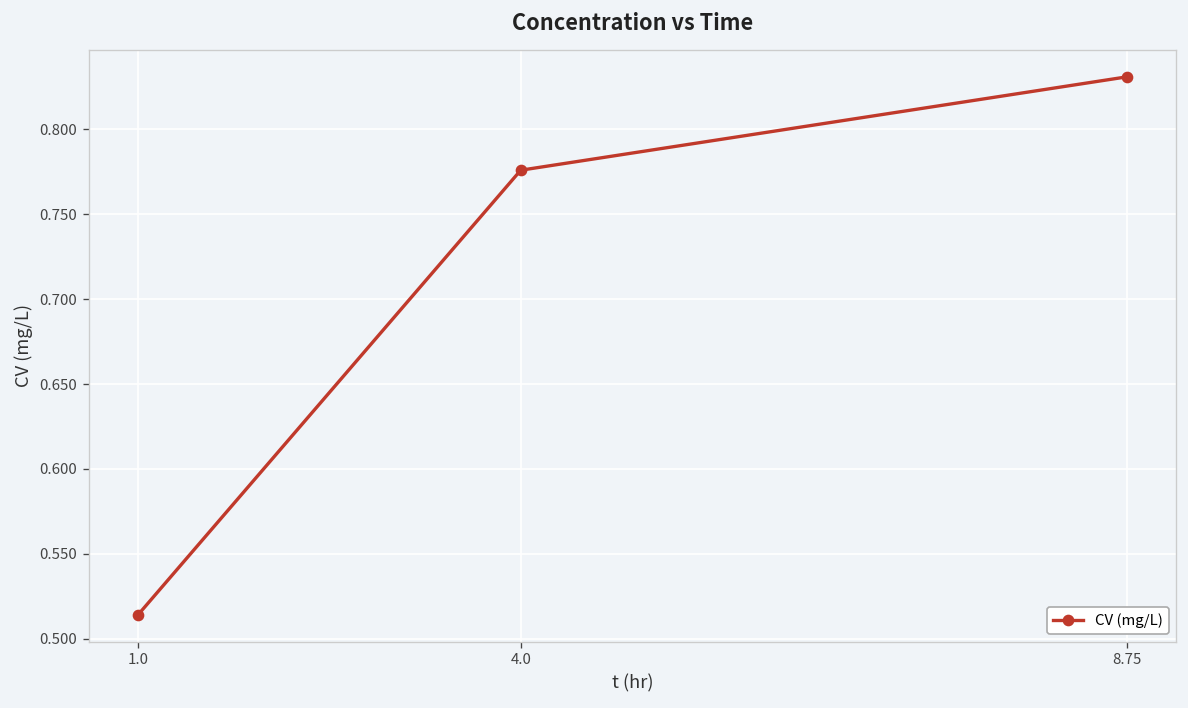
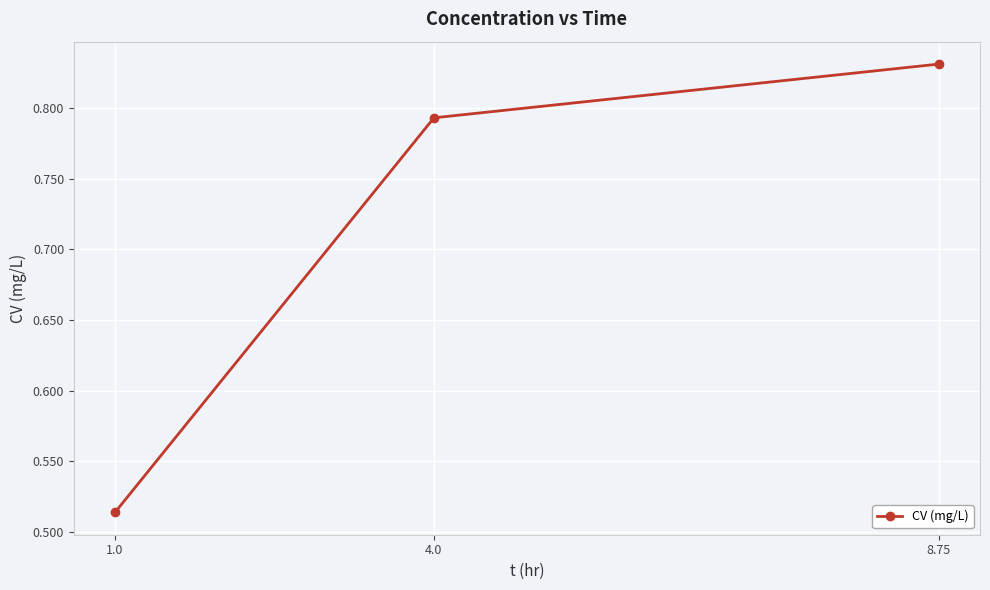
4.0: 0.776 -> 0.793
